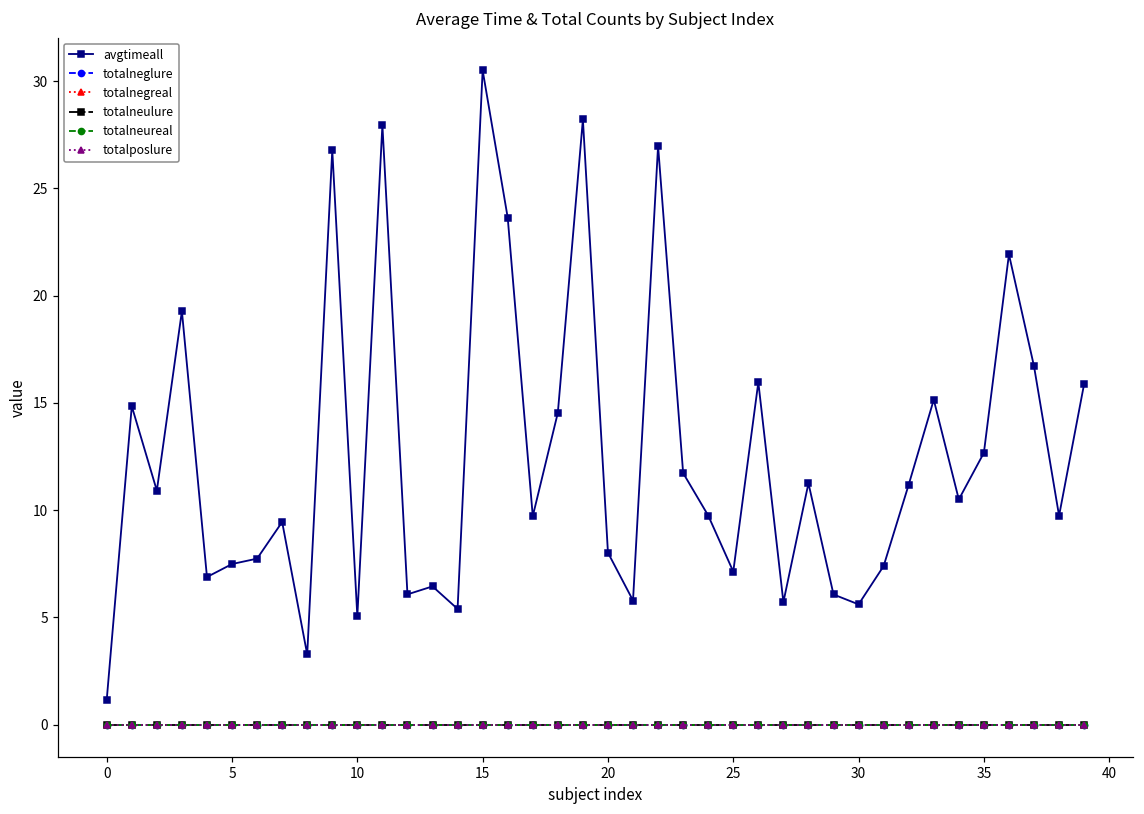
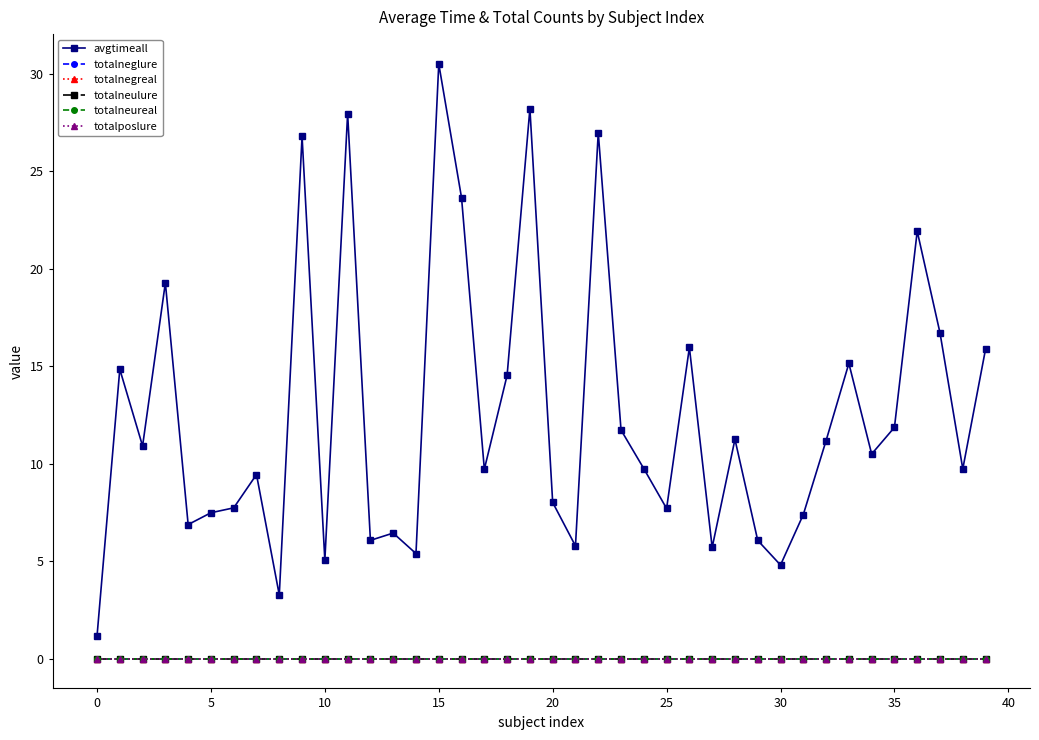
avgtimeall, 25: 7.1 -> 7.7
avgtimeall, 30: 5.6 -> 4.8
avgtimeall, 35: 12.7 -> 11.9
